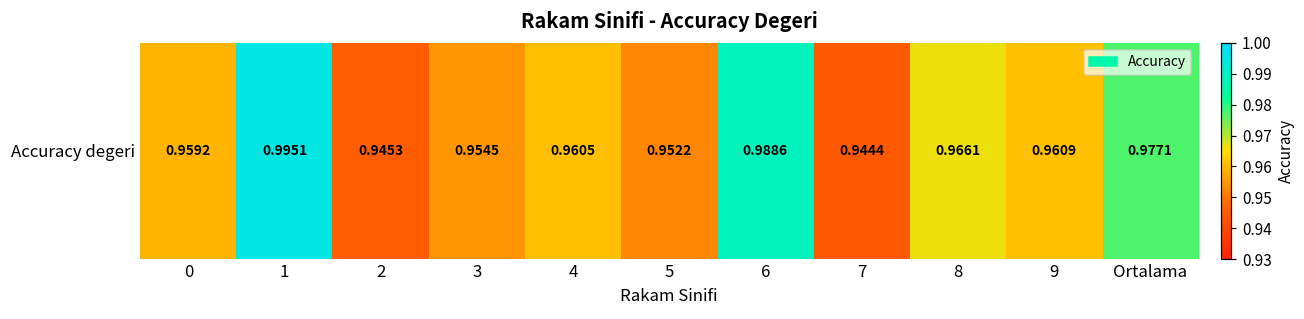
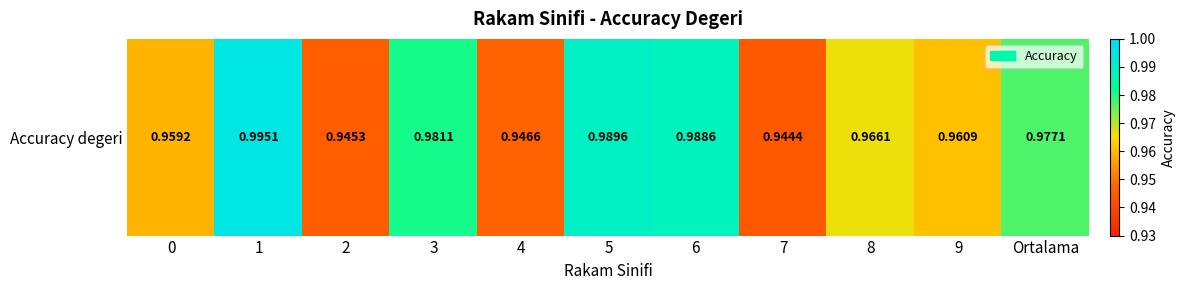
Accuracy degeri, 3: 0.9545 -> 0.9811
Accuracy degeri, 4: 0.9605 -> 0.9466
Accuracy degeri, 5: 0.9522 -> 0.9896
